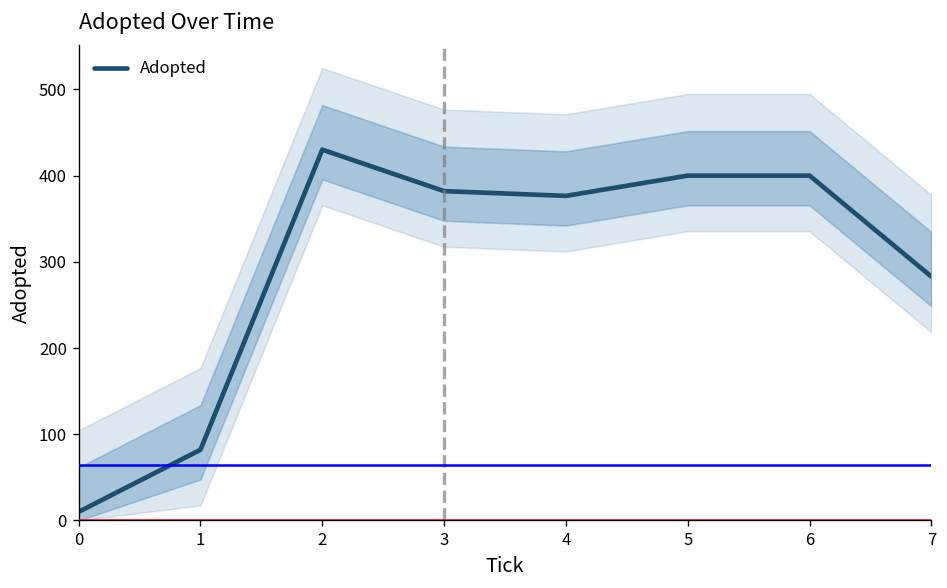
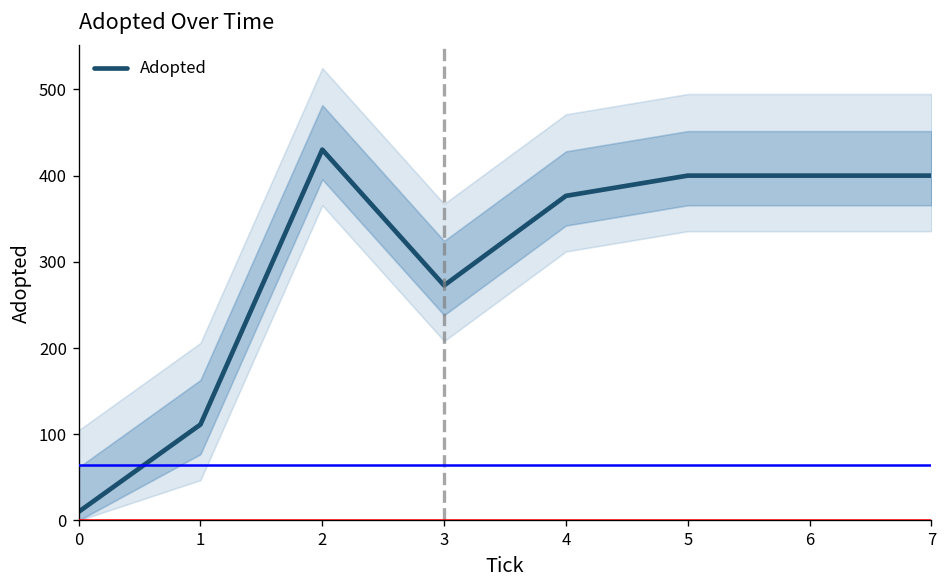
Adopted, 1: 80 -> 110
Adopted, 3: 380 -> 270
Adopted, 7: 280 -> 400
